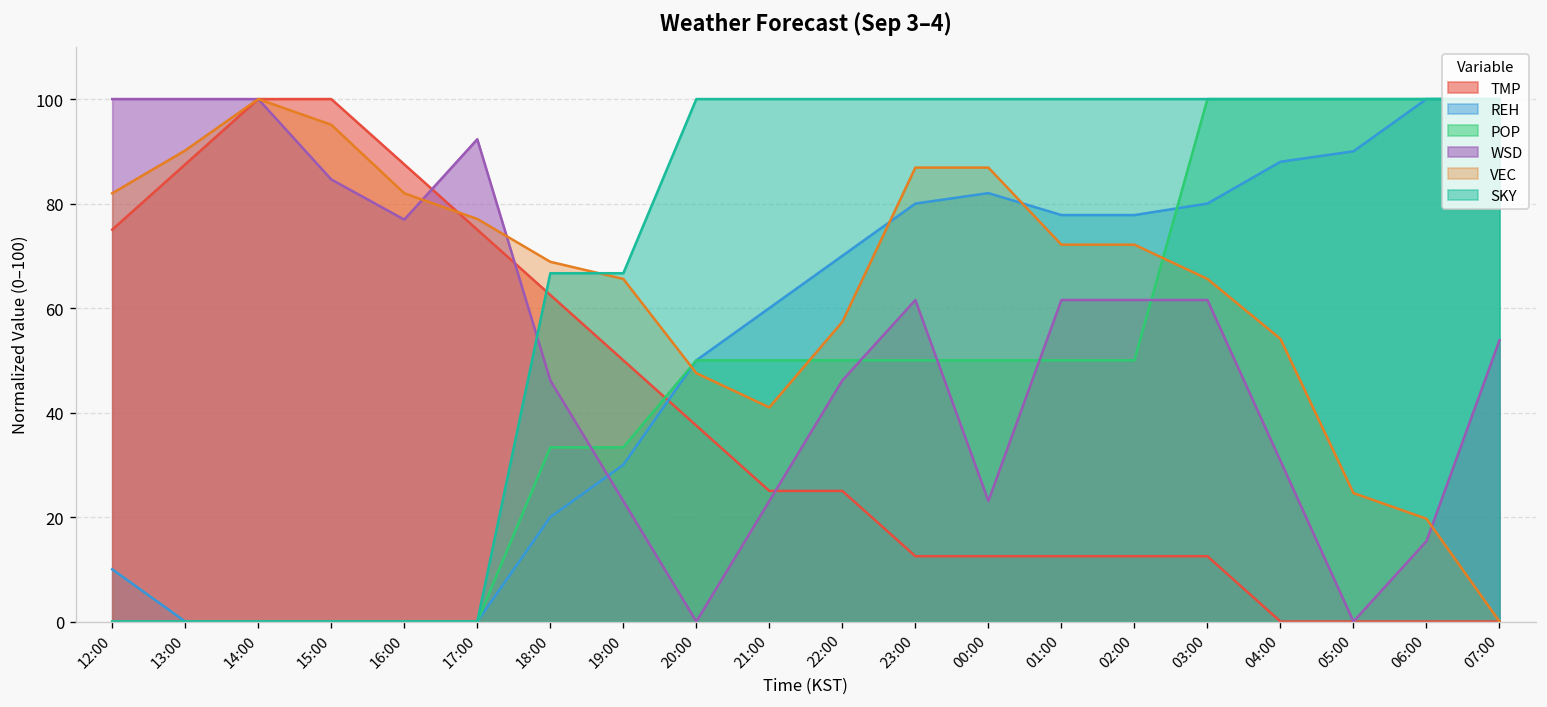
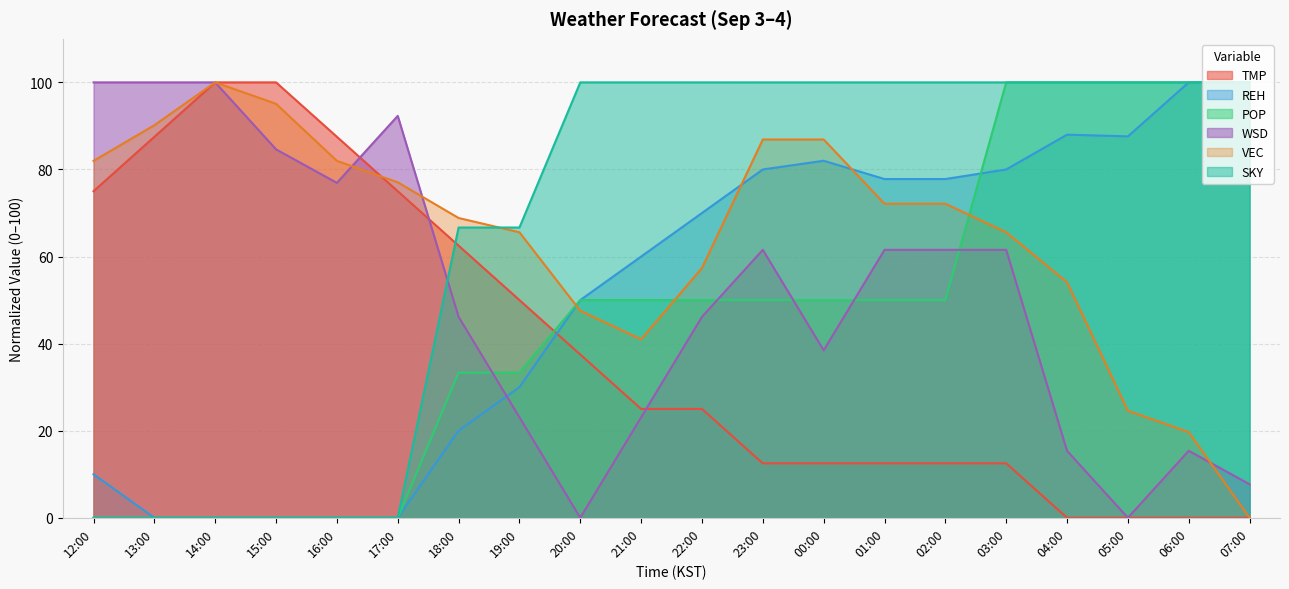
WSD, 00:00: 23 -> 38
WSD, 04:00: 31 -> 15
REH, 05:00: 90 -> 88
WSD, 07:00: 54 -> 8
